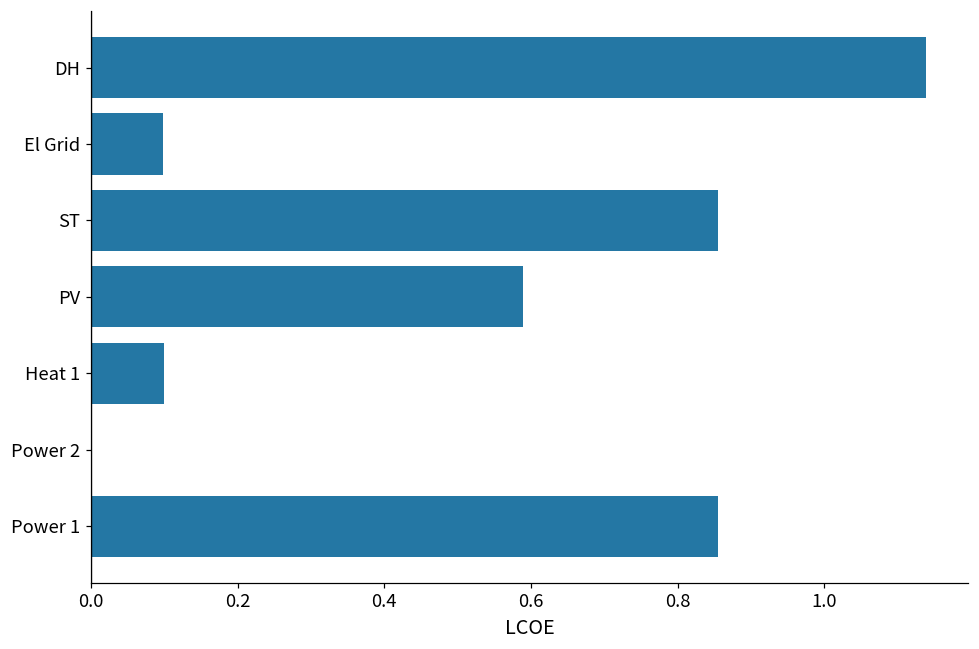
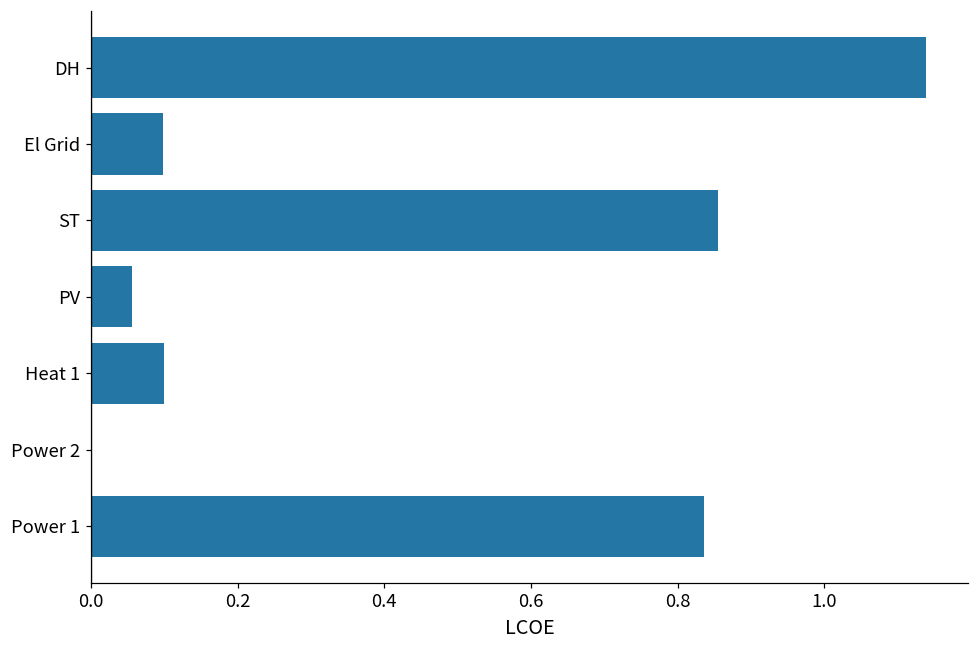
PV: 0.59 -> 0.06
Power 1: 0.86 -> 0.84
